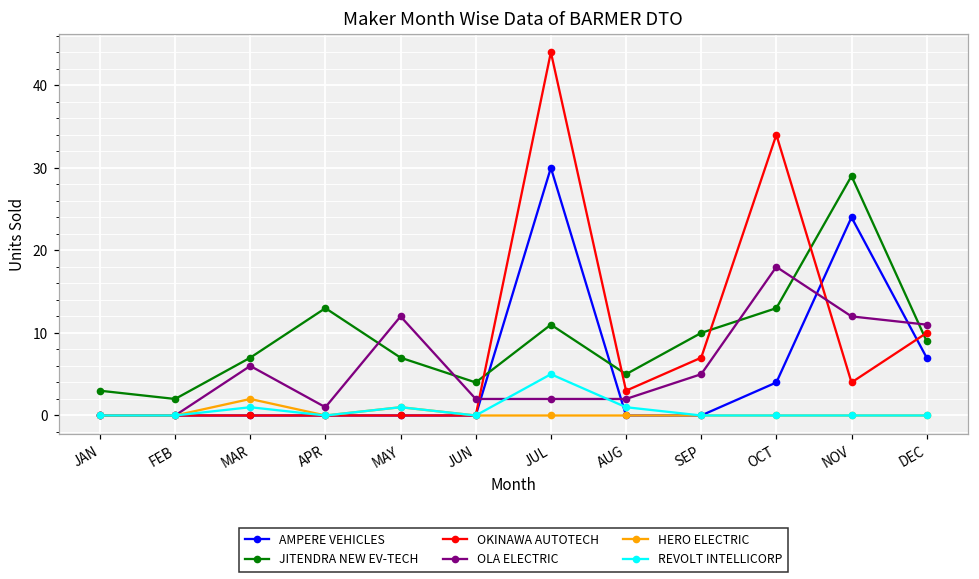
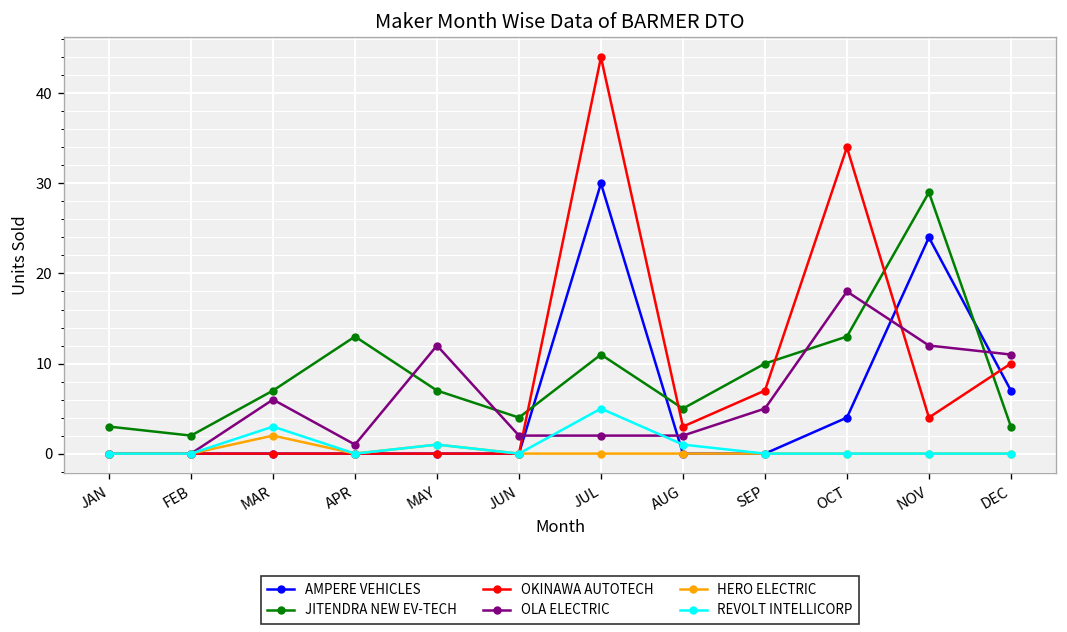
REVOLT INTELLICORP, MAR: 1 -> 3
JITENDRA NEW EV-TECH, DEC: 9 -> 3
